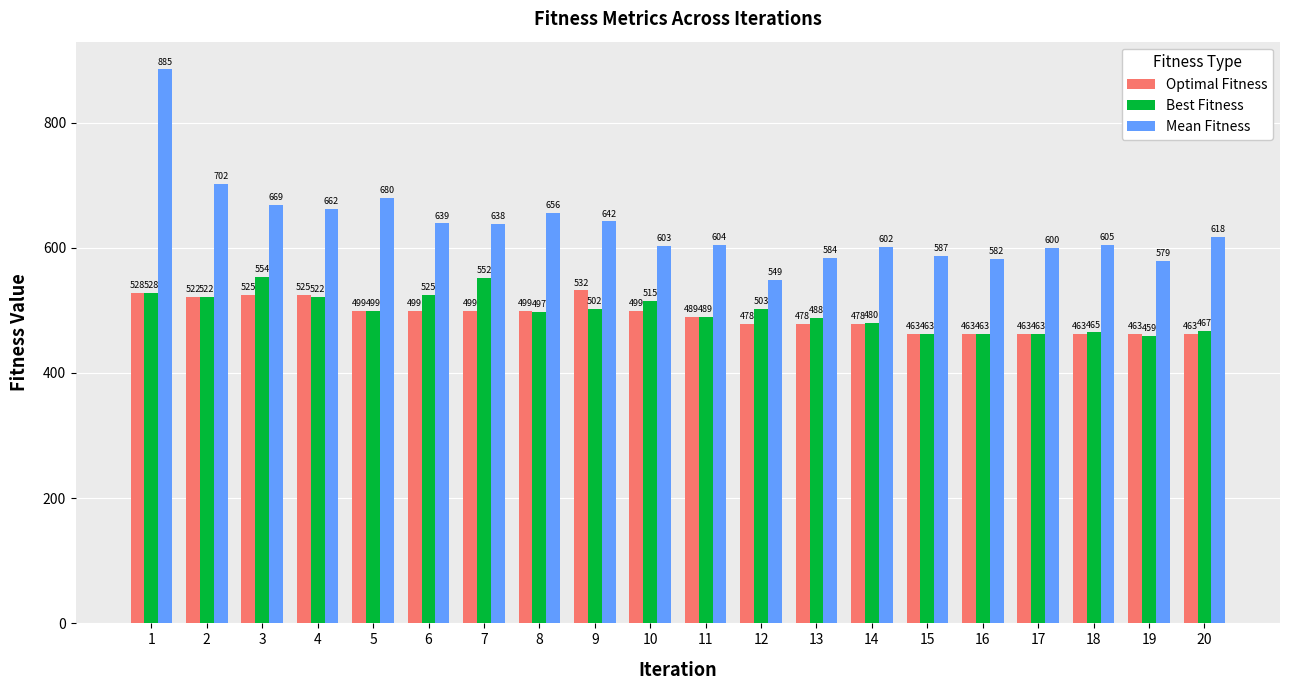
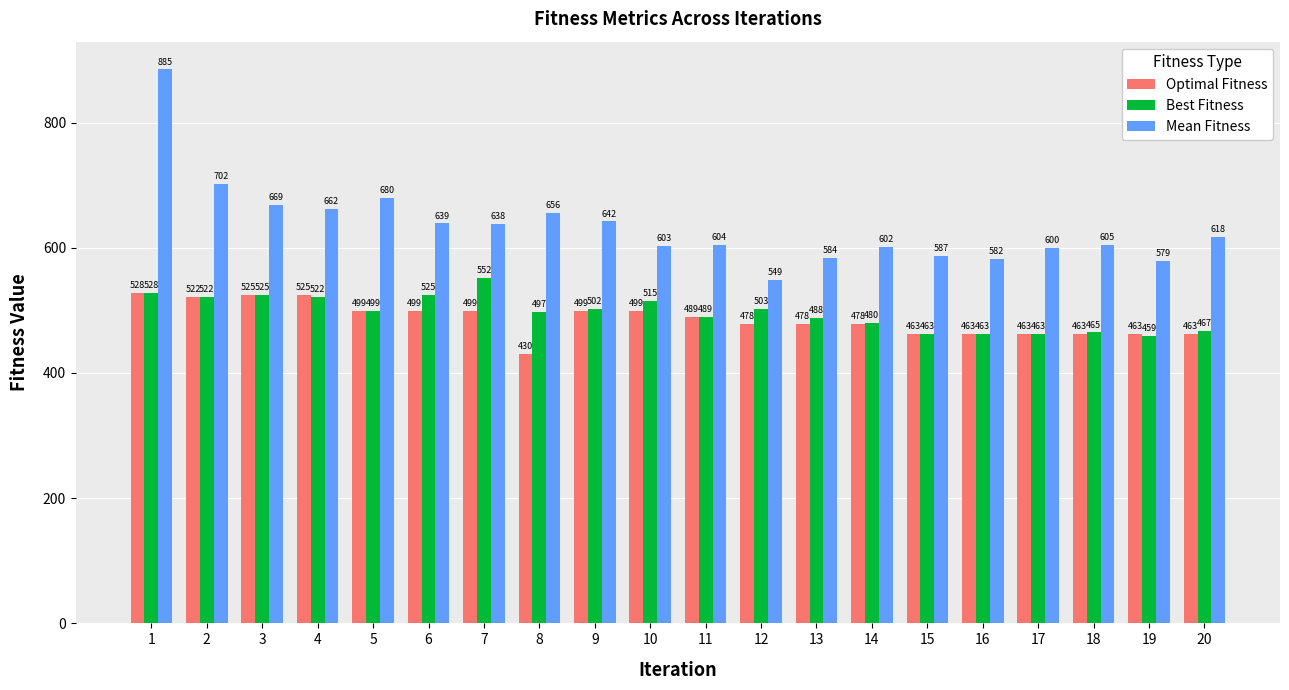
Best Fitness, 3: 554 -> 525
Optimal Fitness, 8: 499 -> 430
Optimal Fitness, 9: 532 -> 499
